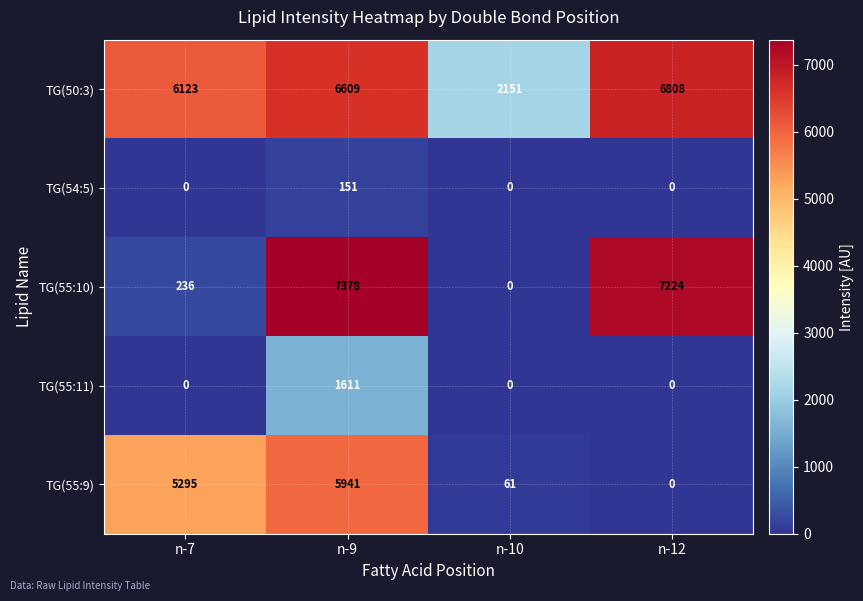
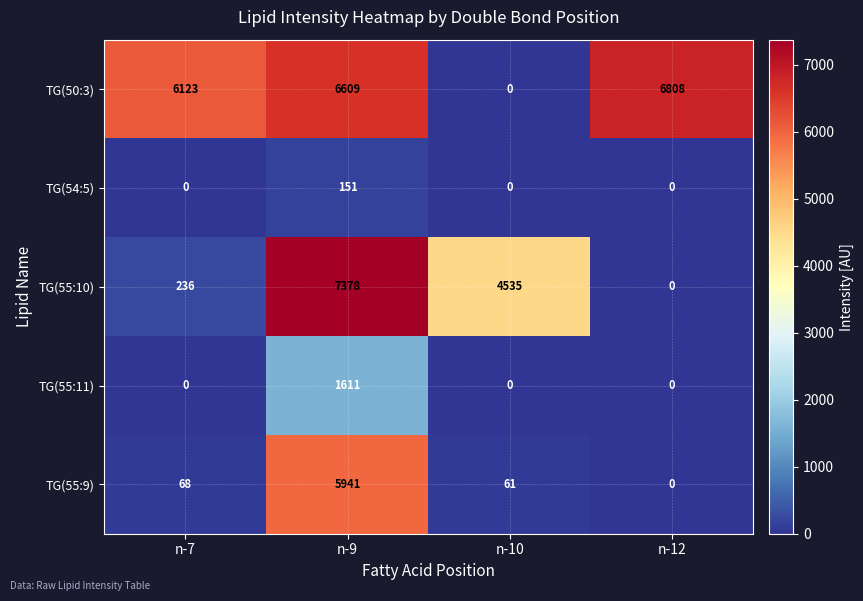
TG(50:3), n-10: 2151 -> 0
TG(55:10), n-10: 0 -> 4535
TG(55:10), n-12: 7224 -> 0
TG(55:9), n-7: 5295 -> 68
